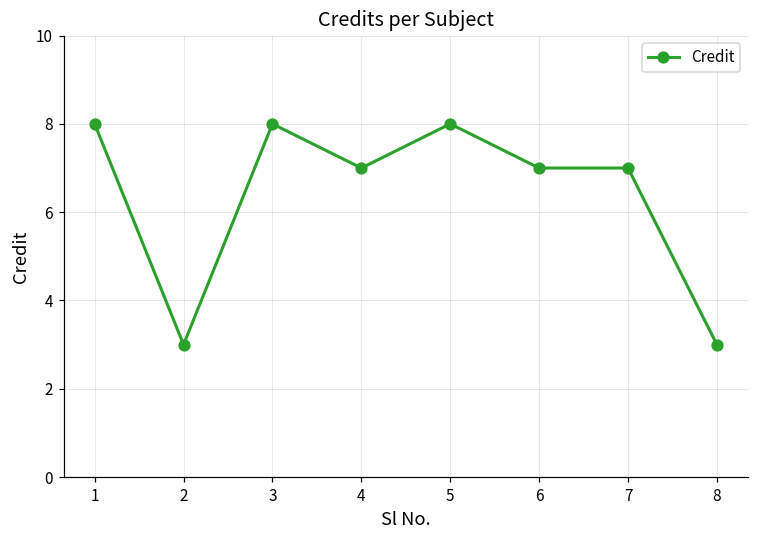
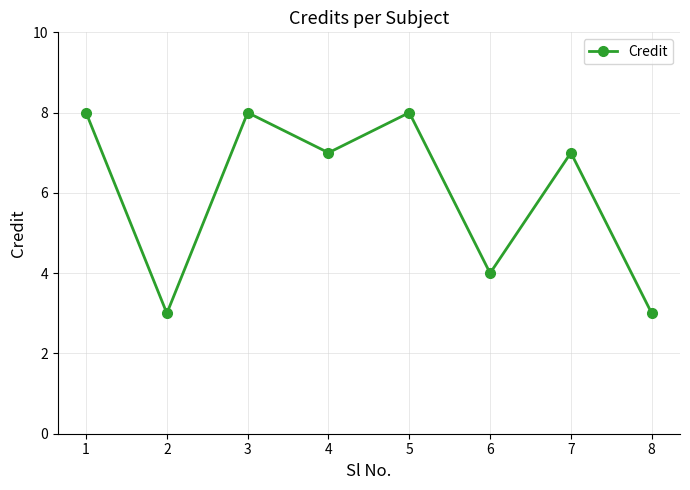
6: 7 -> 4
